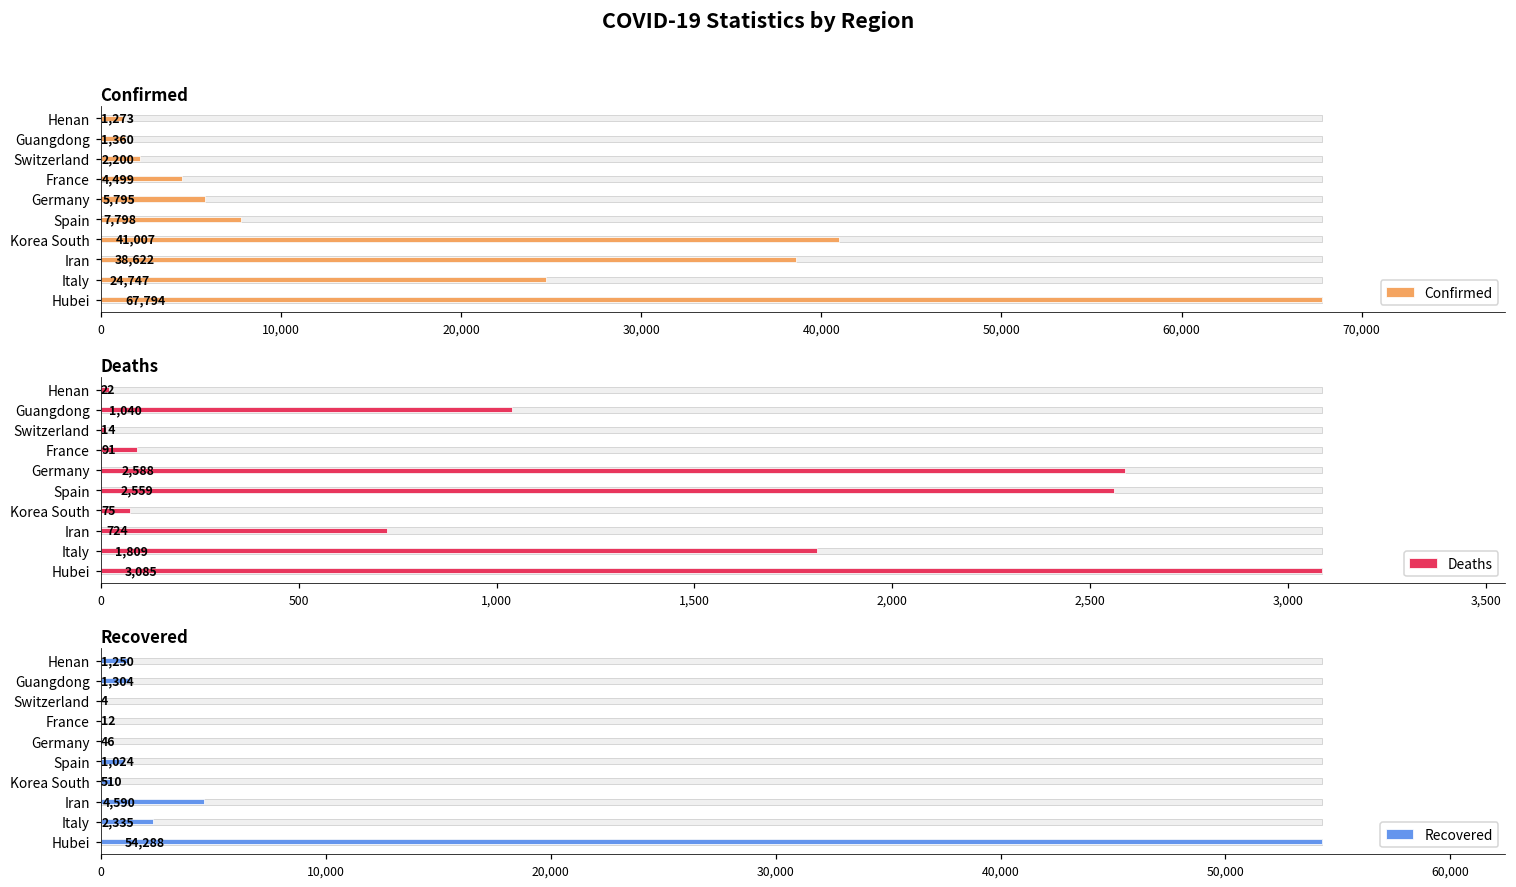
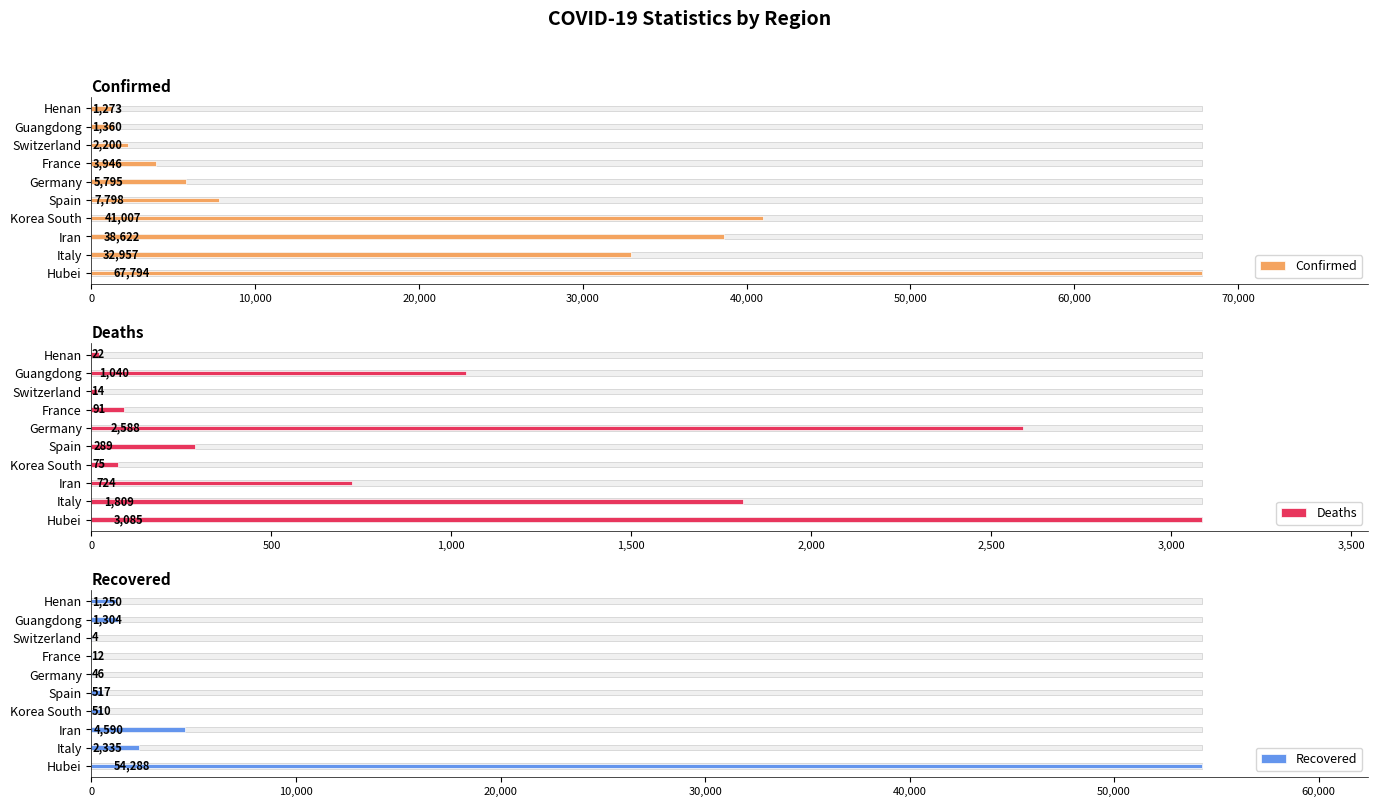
Confirmed, Confirmed, France: 4,499 -> 3,946
Confirmed, Confirmed, Italy: 24,747 -> 32,957
Deaths, Deaths, Spain: 2,559 -> 289
Recovered, Recovered, Spain: 1,024 -> 517
